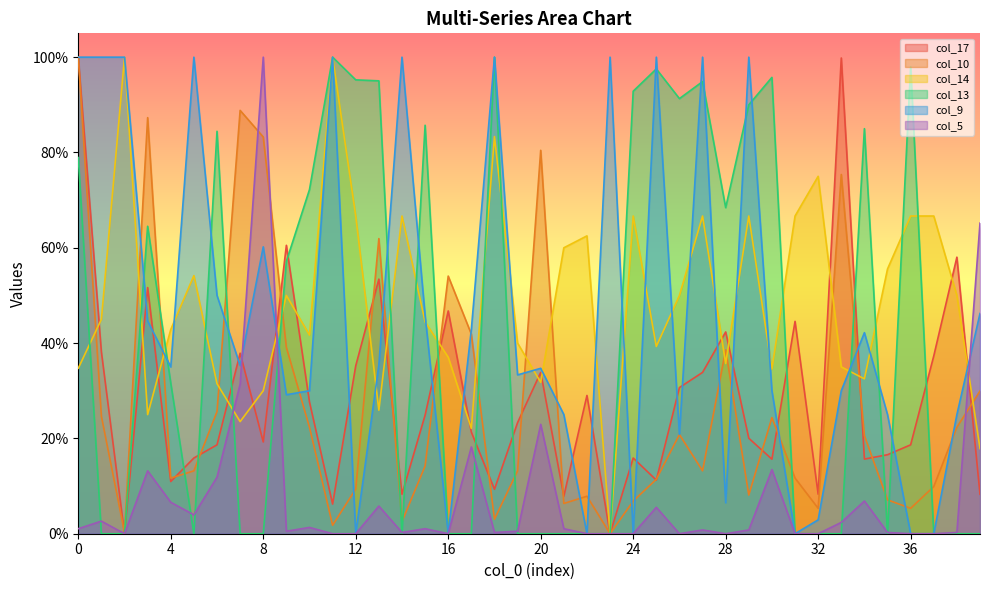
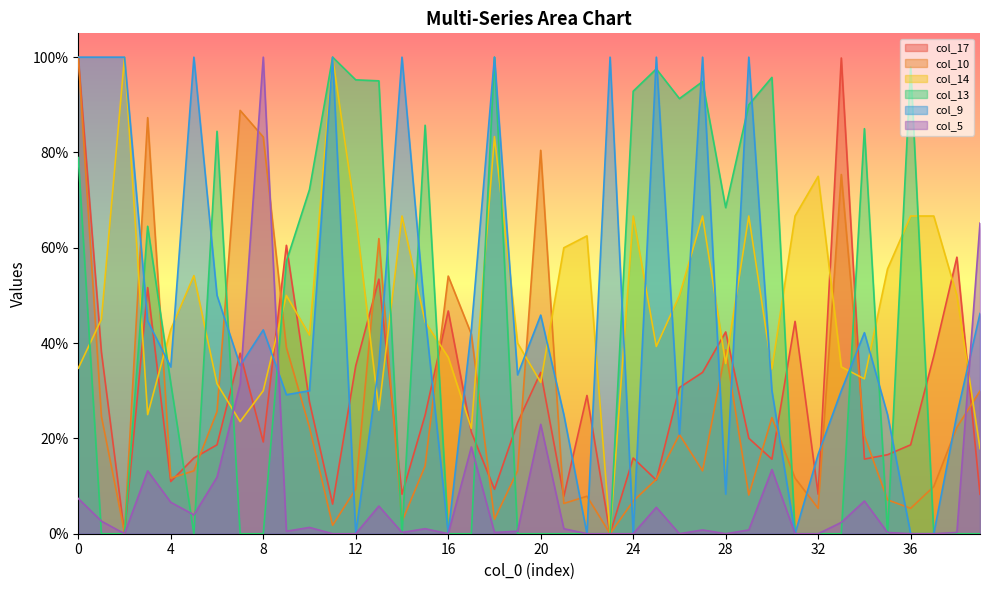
col_5, 0: 1% -> 7%
col_9, 8: 60% -> 43%
col_9, 20: 35% -> 46%
col_9, 28: 7% -> 8%
col_9, 32: 3% -> 17%
